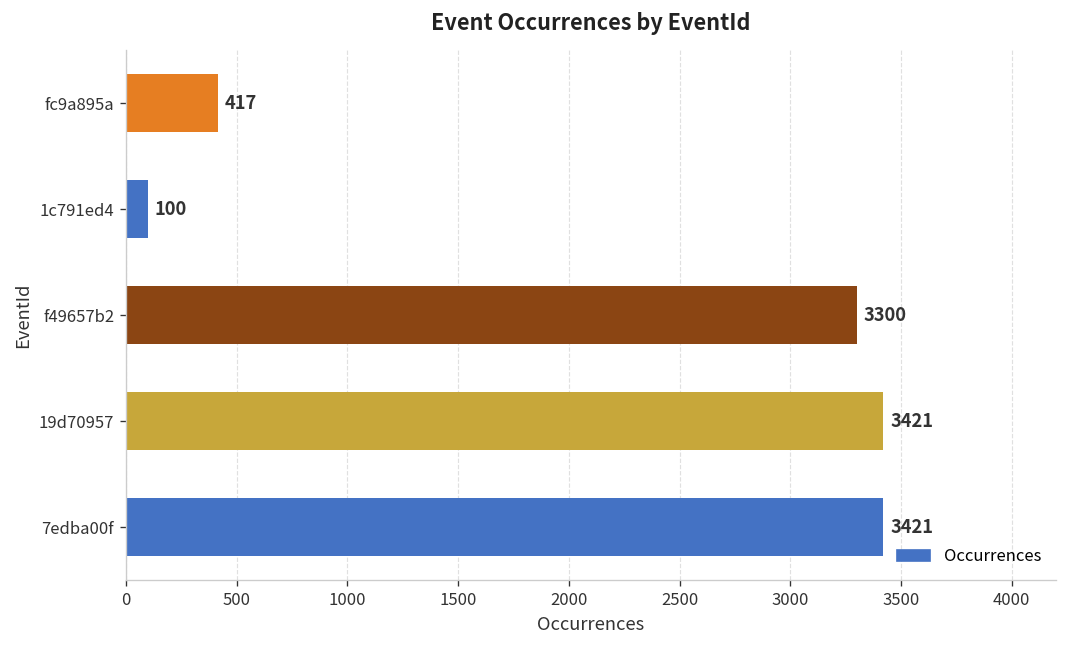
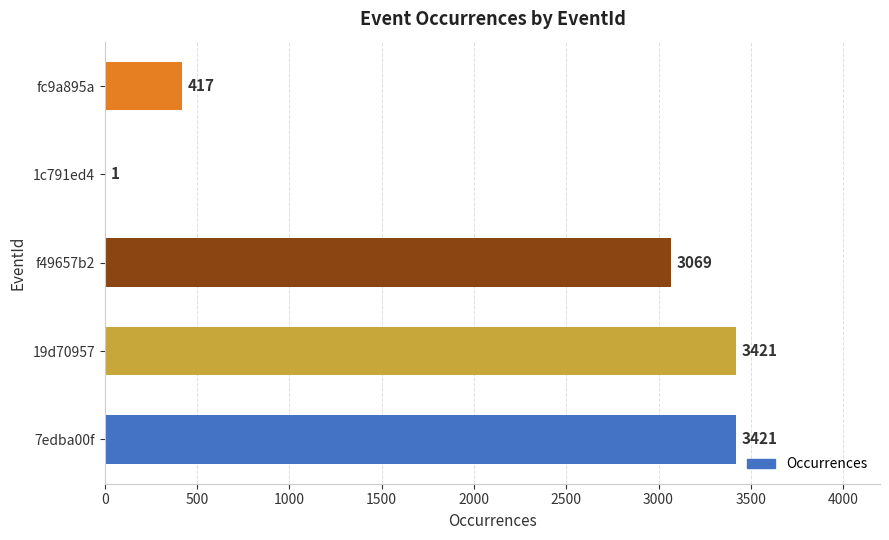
1c791ed4: 100 -> 1
f49657b2: 3300 -> 3069
